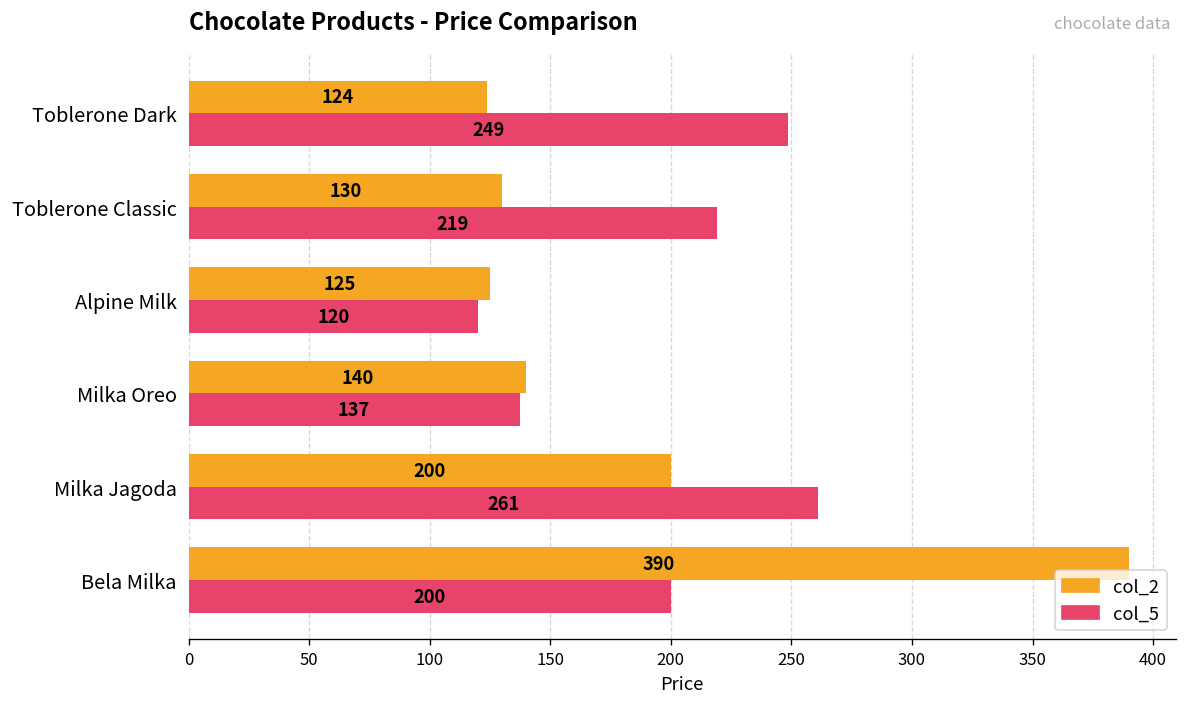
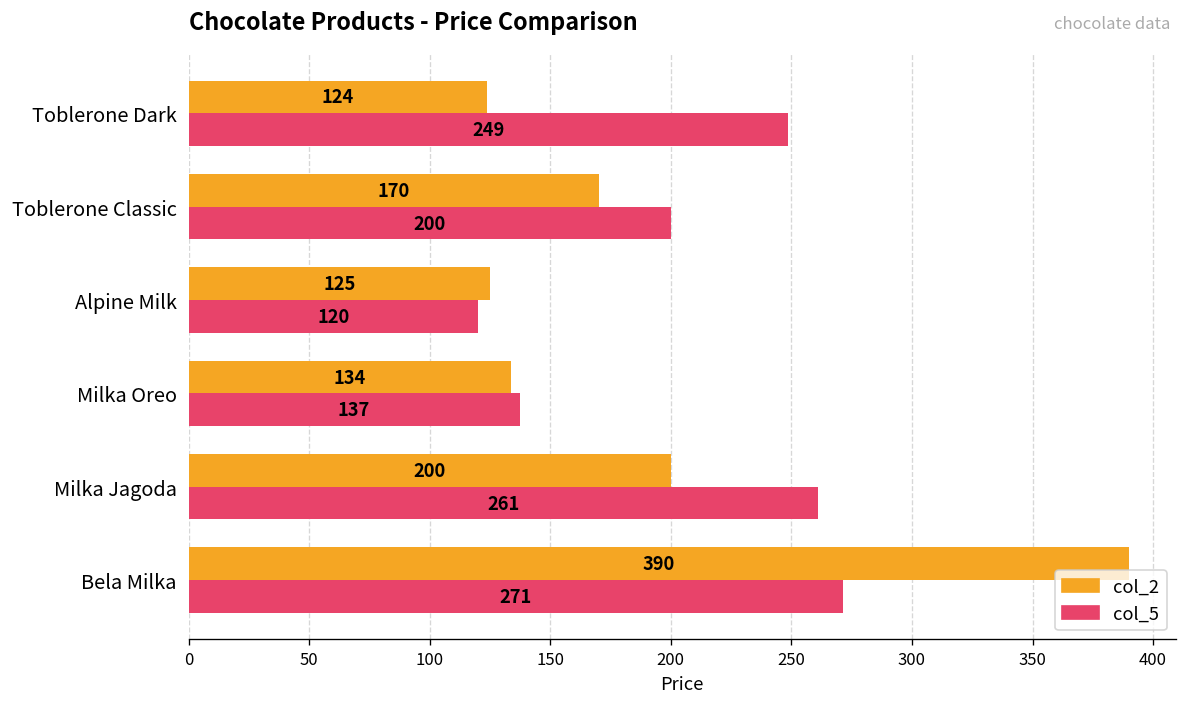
col_2, Toblerone Classic: 130 -> 170
col_5, Toblerone Classic: 219 -> 200
col_2, Milka Oreo: 140 -> 134
col_5, Bela Milka: 200 -> 271
